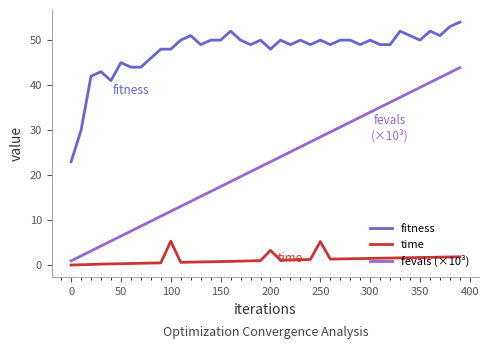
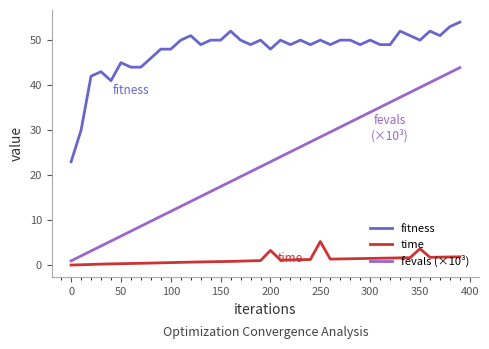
time, 100: 5 -> 1
time, 350: 2 -> 4
